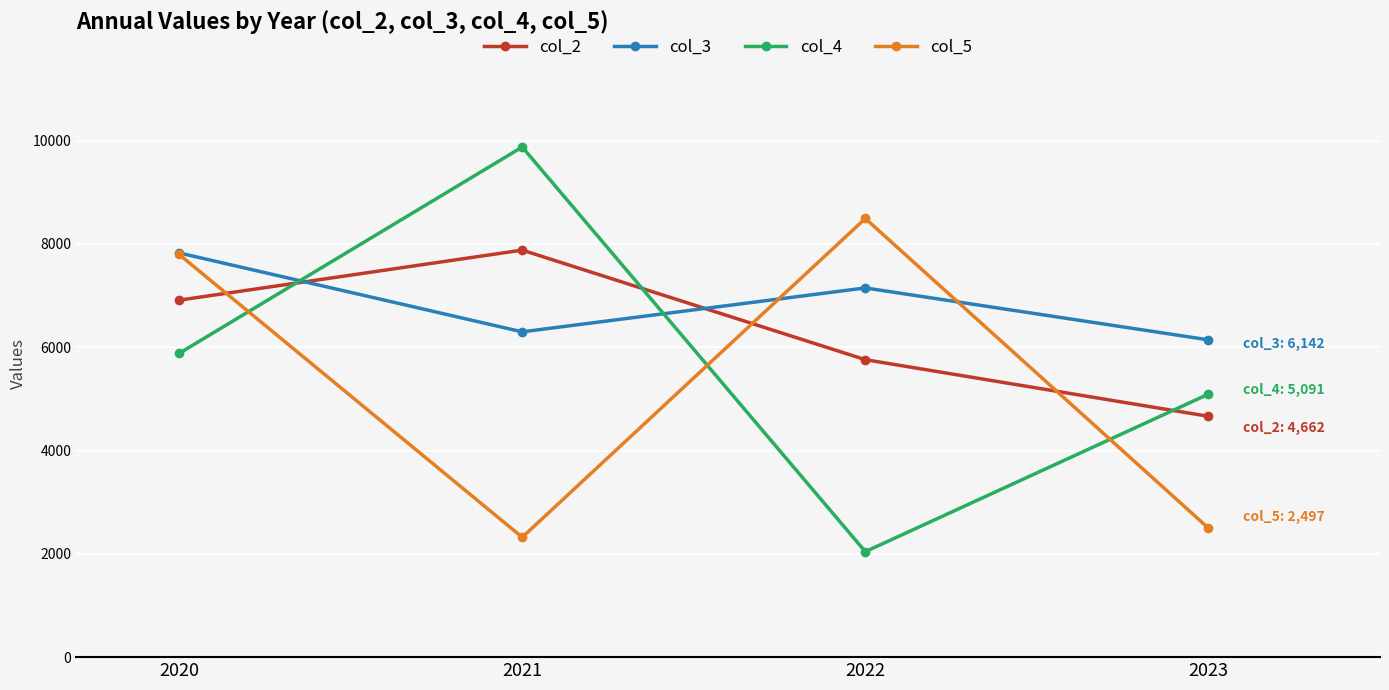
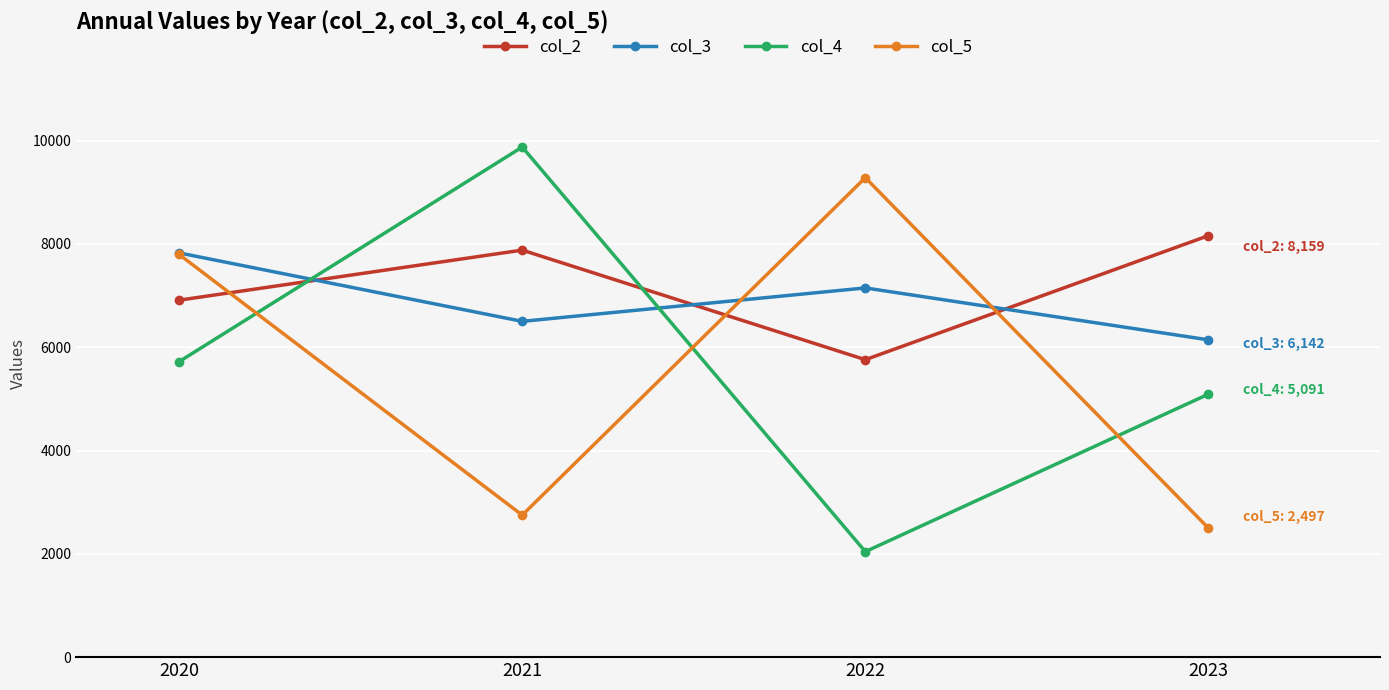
col_4, 2020: 5900 -> 5700
col_3, 2021: 6300 -> 6500
col_5, 2021: 2300 -> 2700
col_5, 2022: 8500 -> 9300
col_2, 2023: 4,662 -> 8,159
